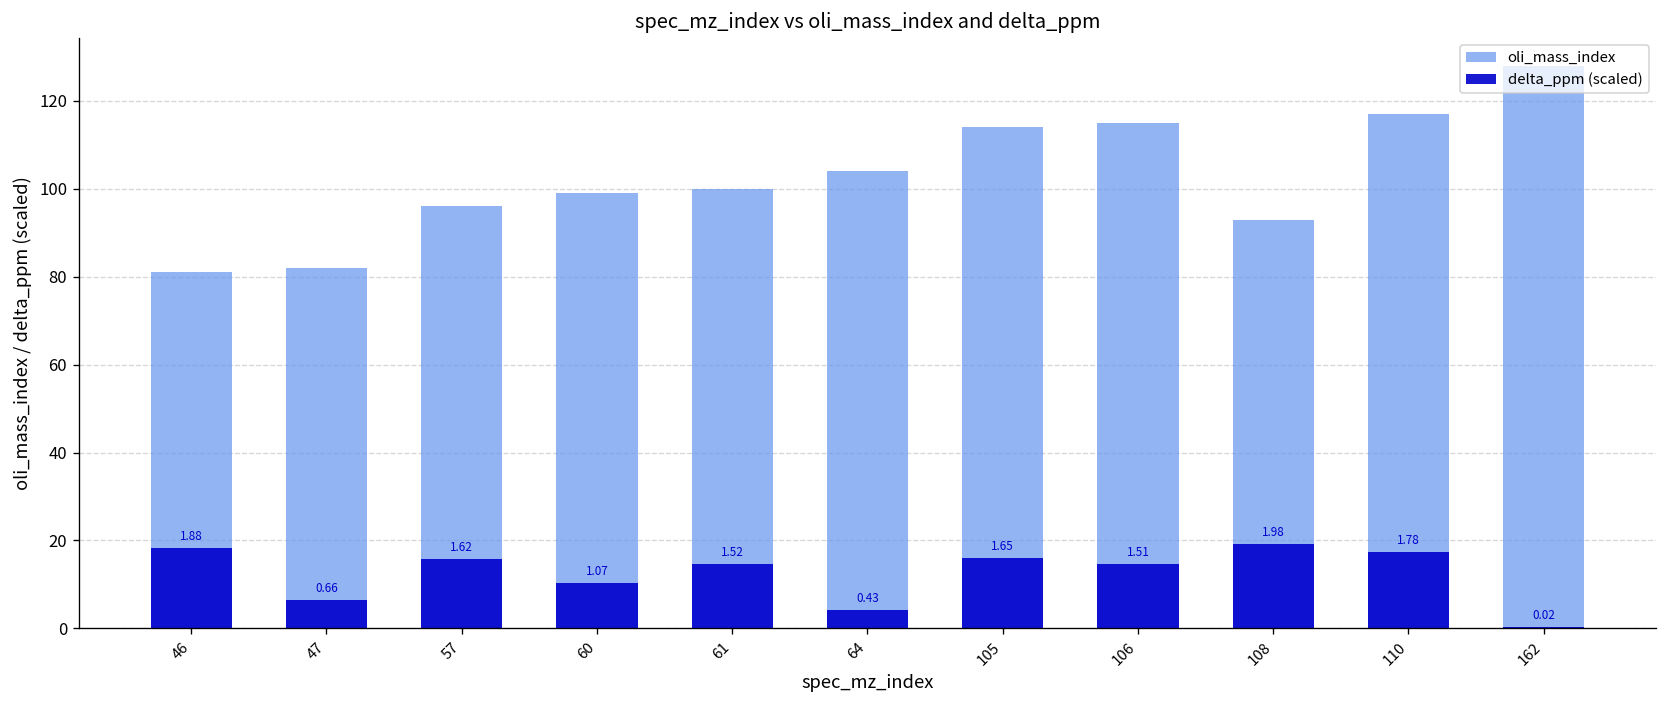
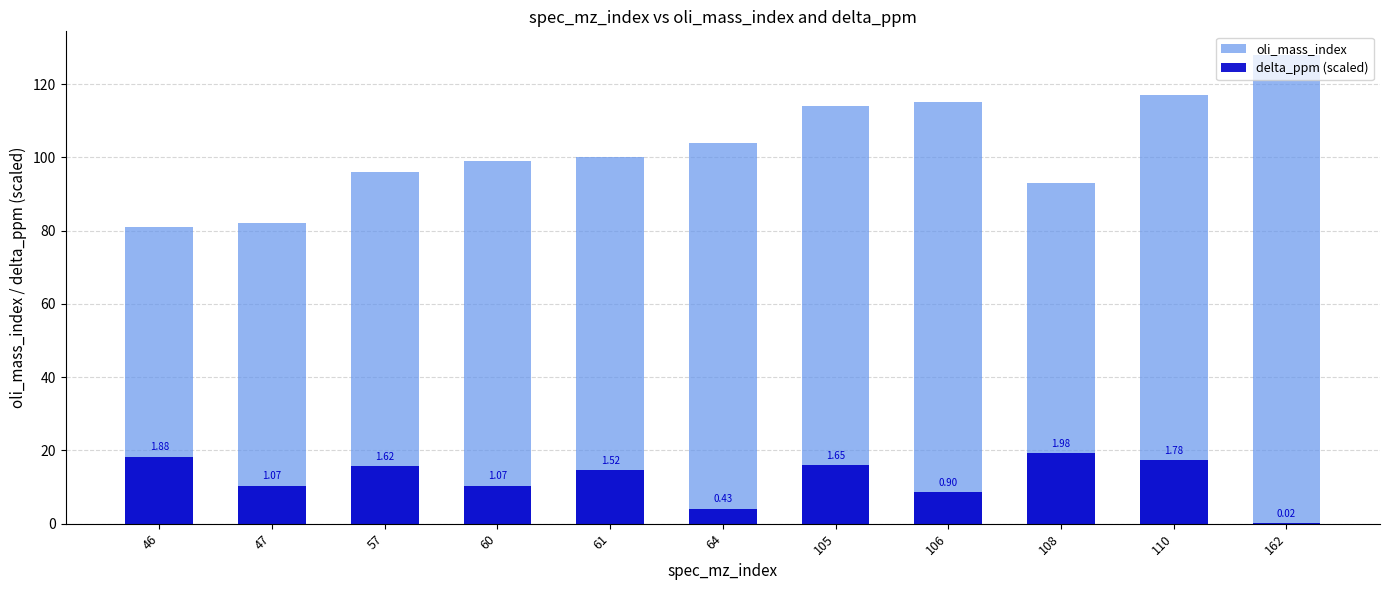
delta_ppm (scaled), 47: 0.66 -> 1.07
delta_ppm (scaled), 106: 1.51 -> 0.90
